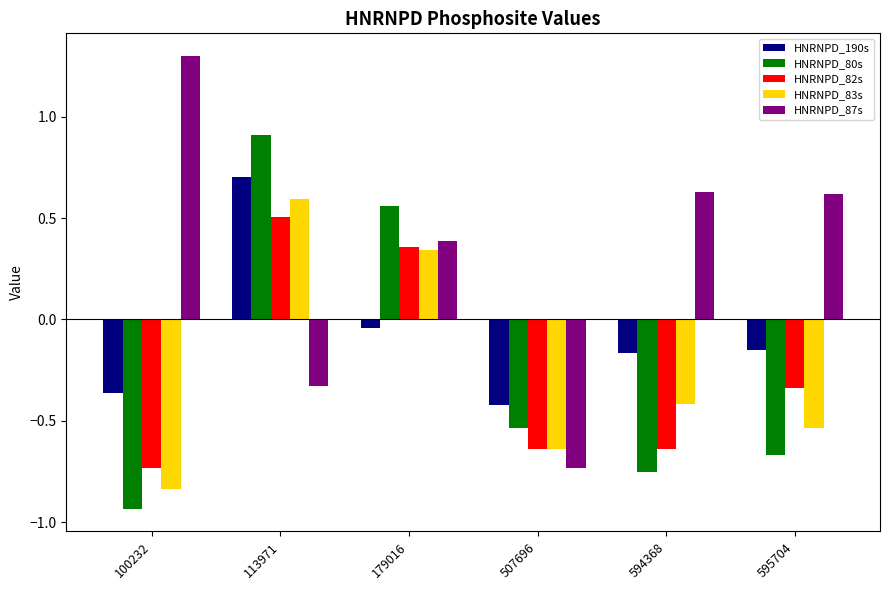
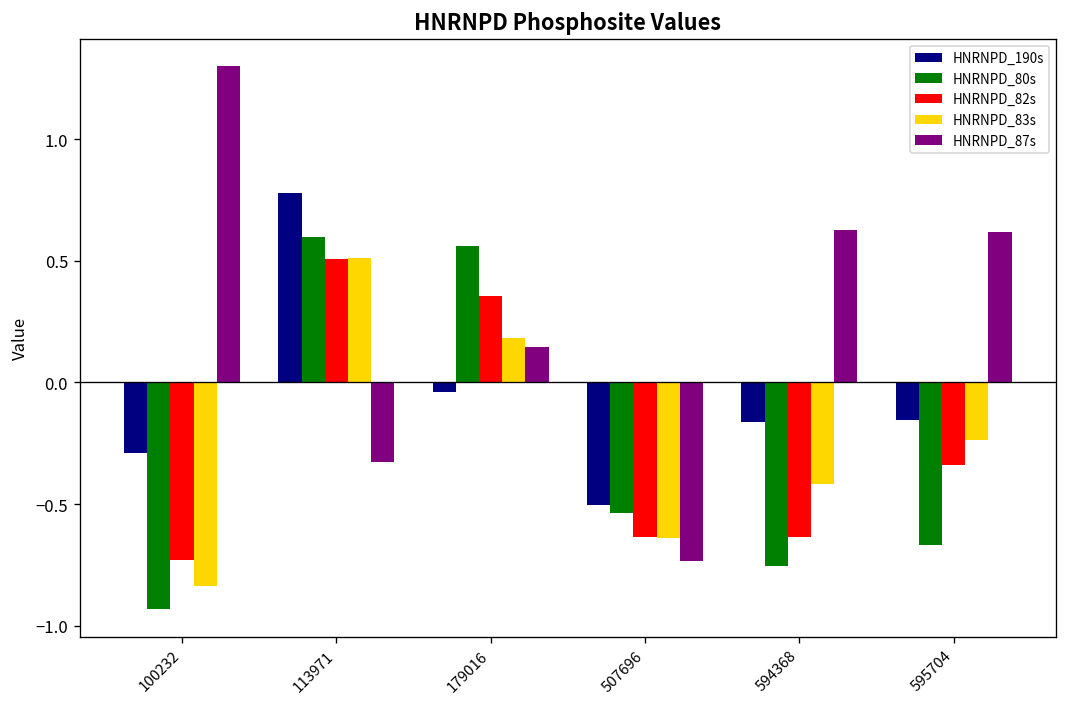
HNRNPD_190s, 100232: -0.36 -> -0.29
HNRNPD_190s, 113971: 0.70 -> 0.78
HNRNPD_80s, 113971: 0.91 -> 0.60
HNRNPD_83s, 113971: 0.59 -> 0.51
HNRNPD_83s, 179016: 0.34 -> 0.18
HNRNPD_87s, 179016: 0.39 -> 0.15
HNRNPD_190s, 507696: -0.42 -> -0.50
HNRNPD_83s, 595704: -0.54 -> -0.24
